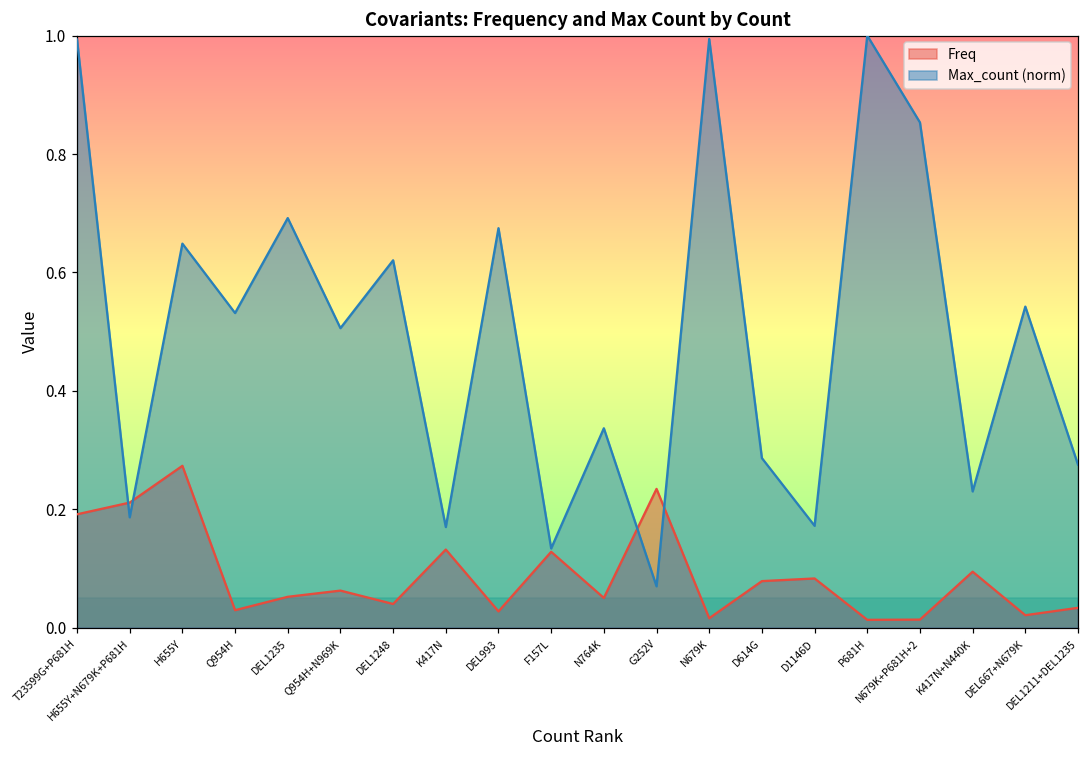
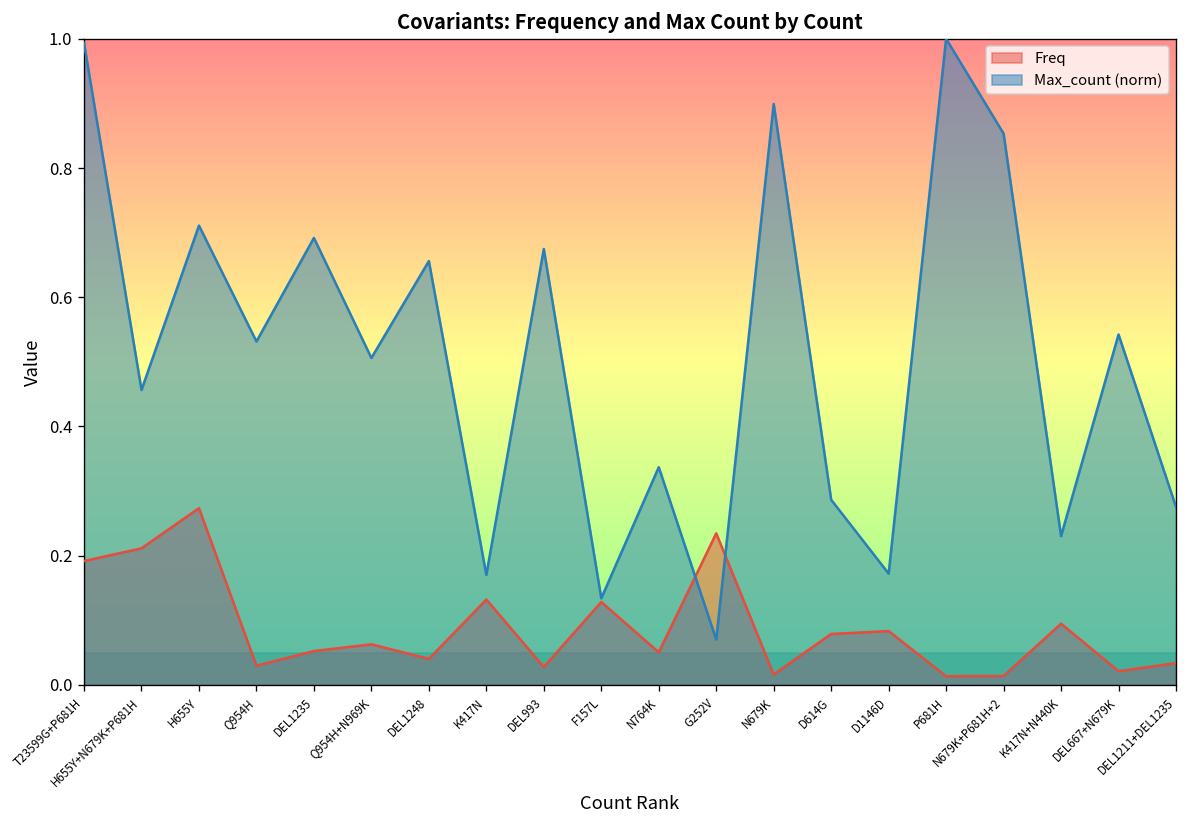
Max_count (norm), H655Y+N679K+P681H: 0.19 -> 0.46
Max_count (norm), H655Y: 0.65 -> 0.71
Max_count (norm), DEL1248: 0.62 -> 0.66
Max_count (norm), N679K: 0.99 -> 0.90
